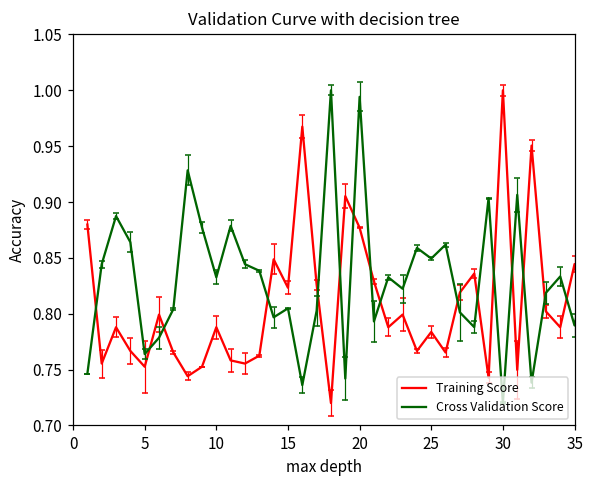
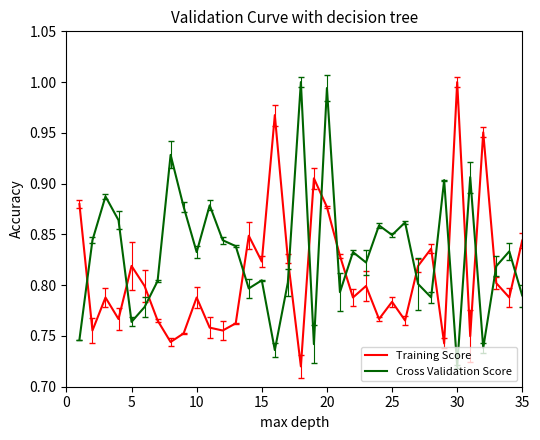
Training Score, 5: 0.753 -> 0.819
